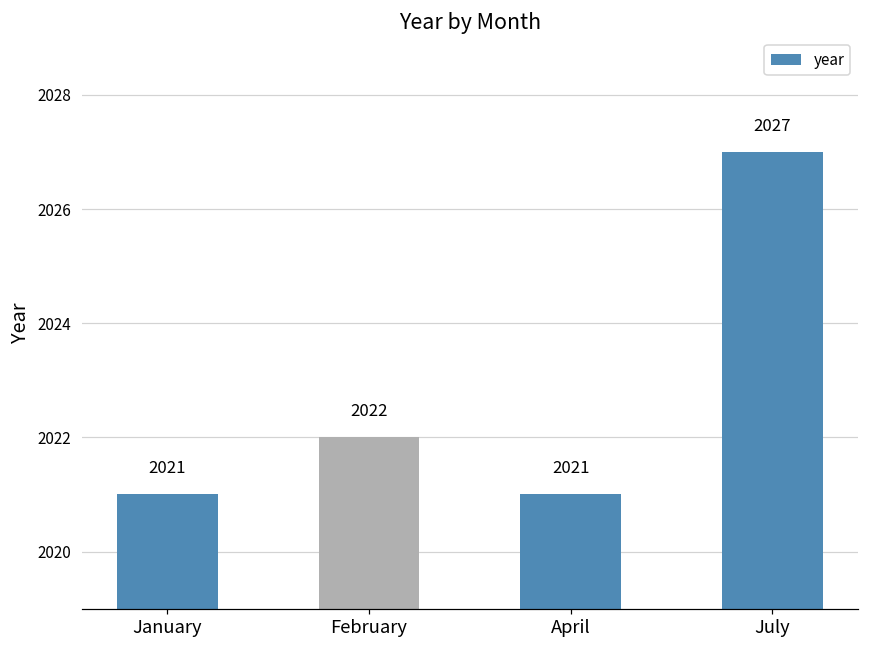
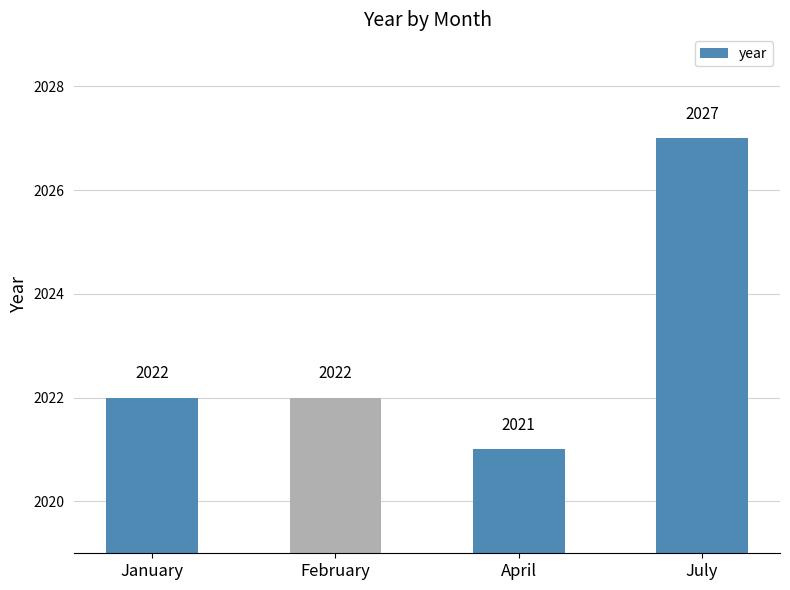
January: 2021 -> 2022
